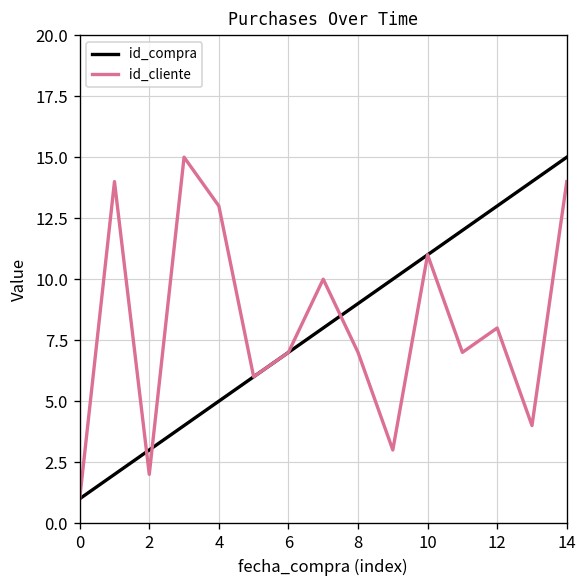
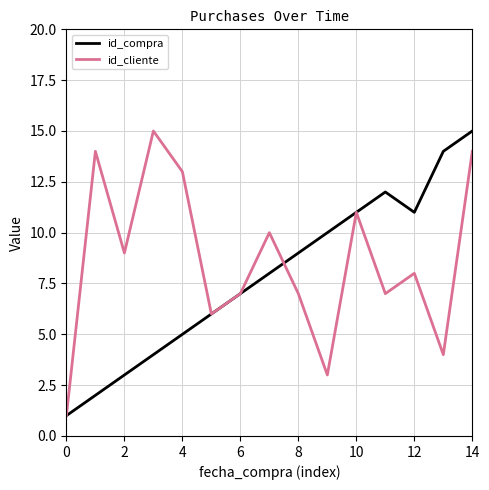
id_cliente, 2: 2 -> 9
id_compra, 12: 13 -> 11
